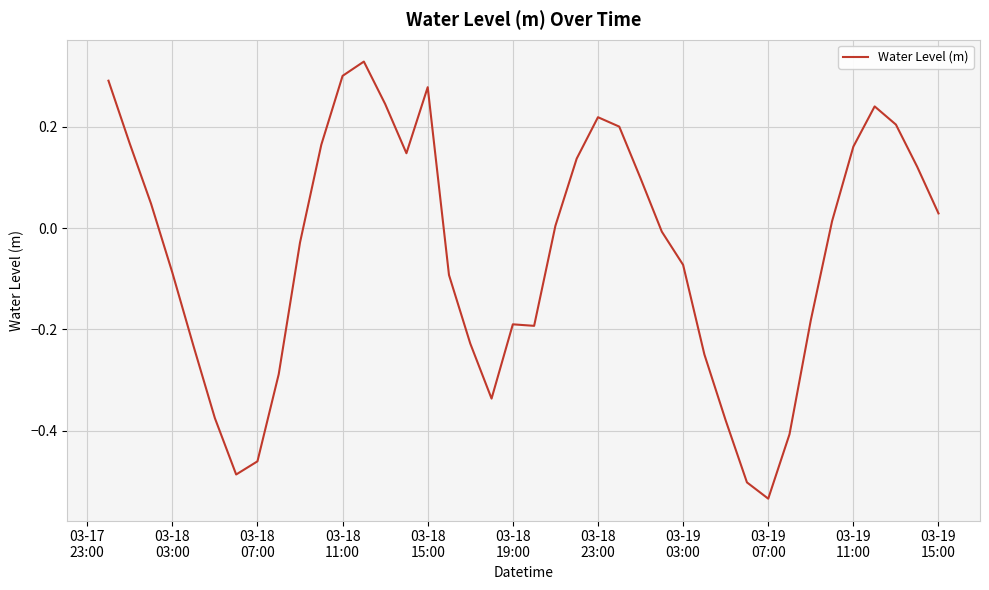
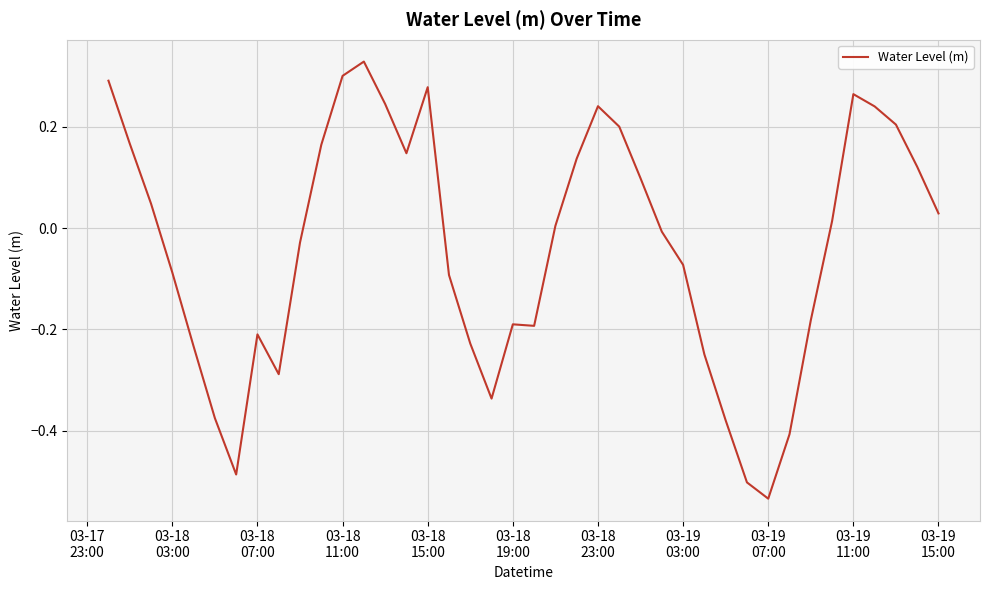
03-18 07:00: -0.46 -> -0.21
03-18 23:00: 0.22 -> 0.24
03-19 11:00: 0.16 -> 0.26
